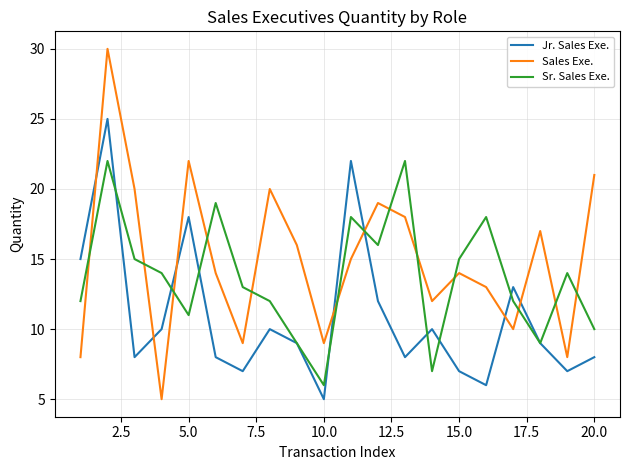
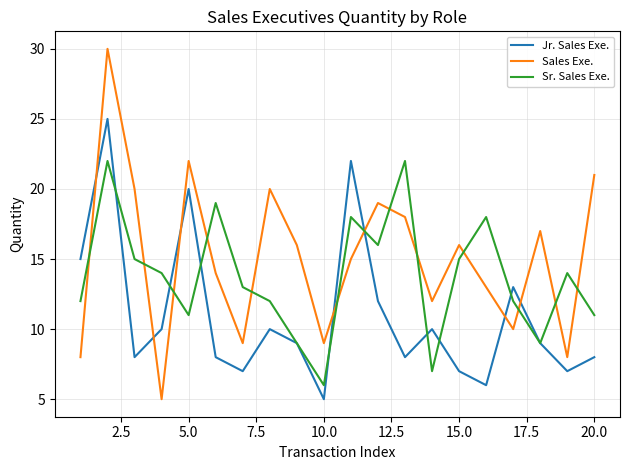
Jr. Sales Exe., 5.0: 18 -> 20
Sales Exe., 15.0: 14 -> 16
Sr. Sales Exe., 20.0: 10 -> 11
